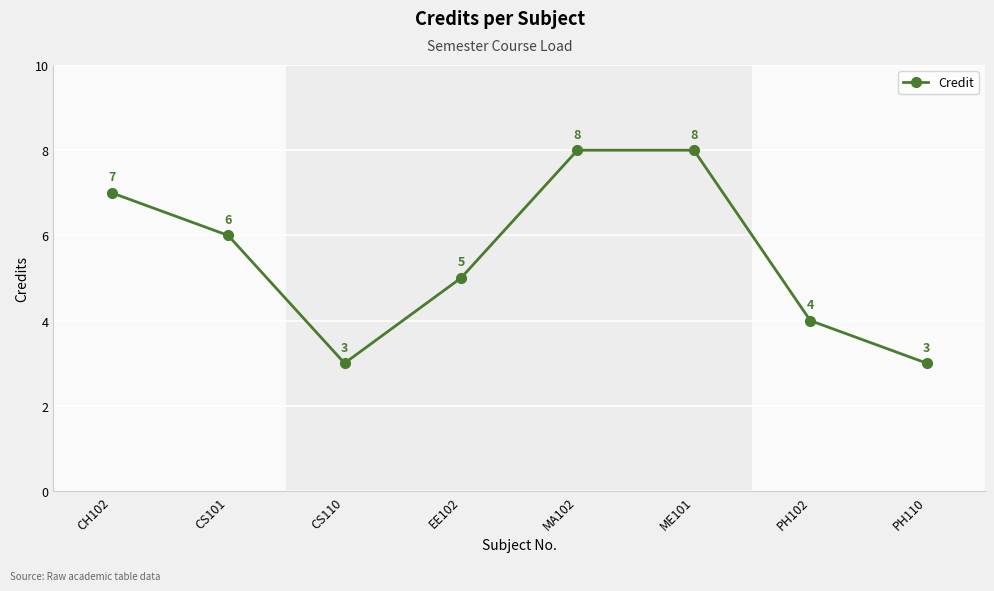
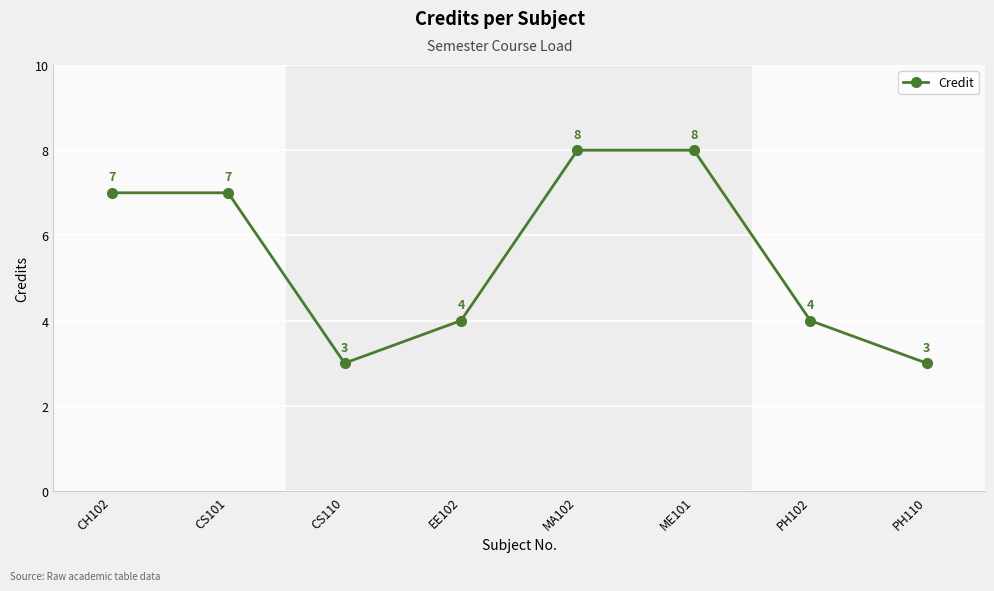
CS101: 6 -> 7
EE102: 5 -> 4
